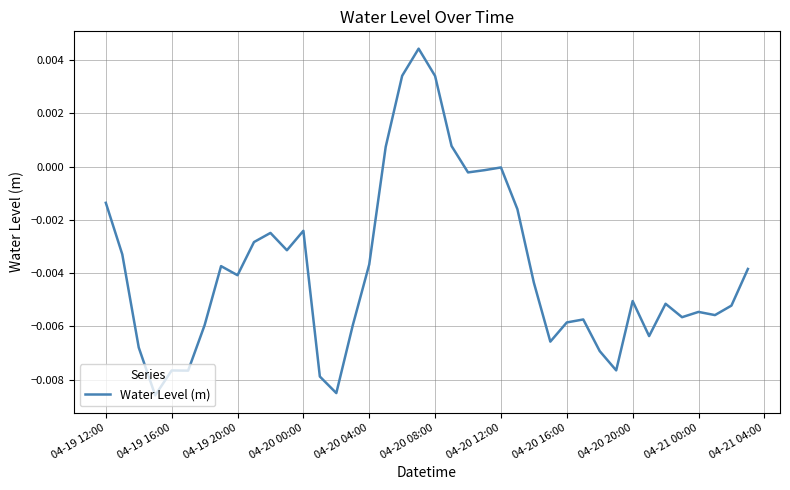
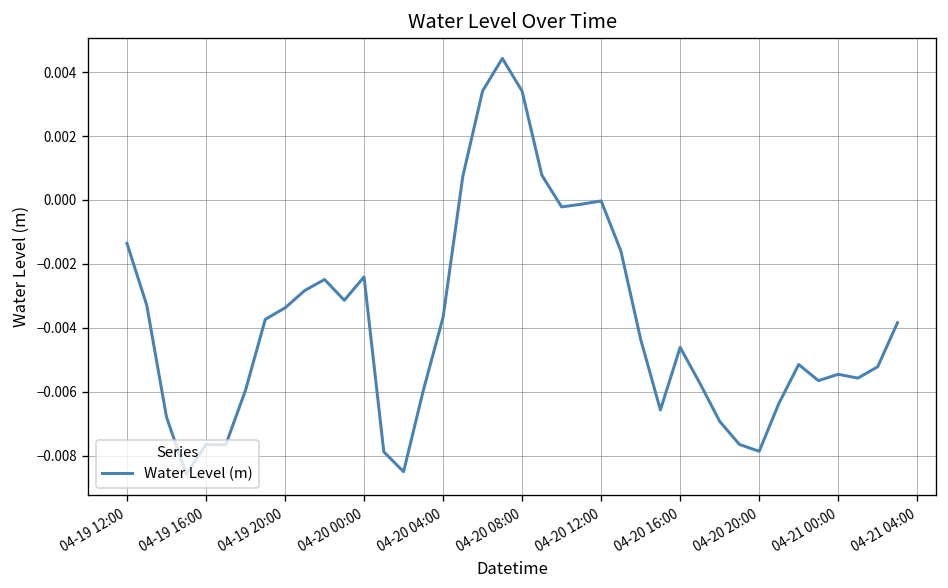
04-19 20:00: -0.0041 -> -0.0034
04-20 16:00: -0.0058 -> -0.0046
04-20 20:00: -0.0050 -> -0.0079
